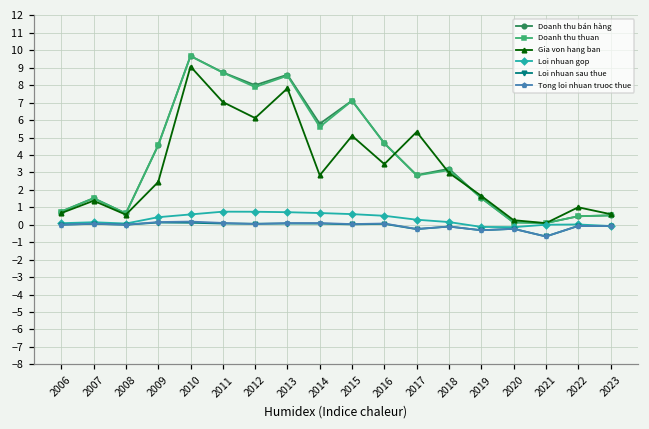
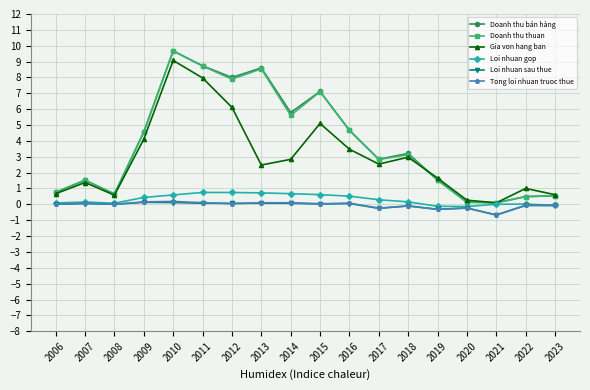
Gia von hang ban, 2009: 2.5 -> 4.1
Gia von hang ban, 2011: 7.0 -> 8.0
Gia von hang ban, 2013: 7.8 -> 2.5
Gia von hang ban, 2017: 5.3 -> 2.5
